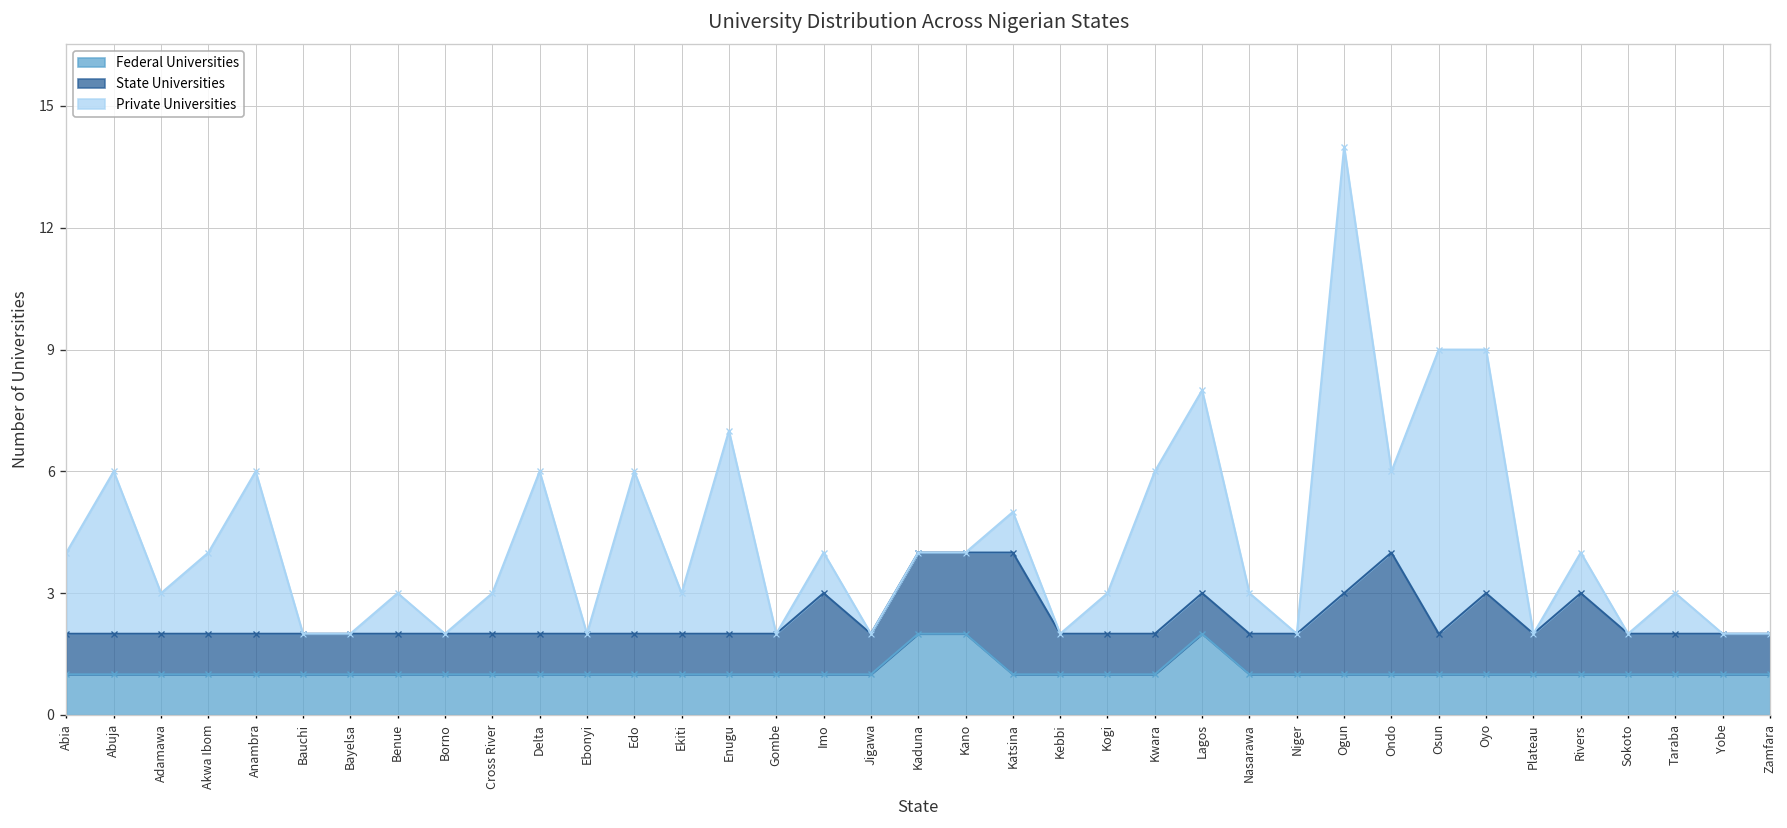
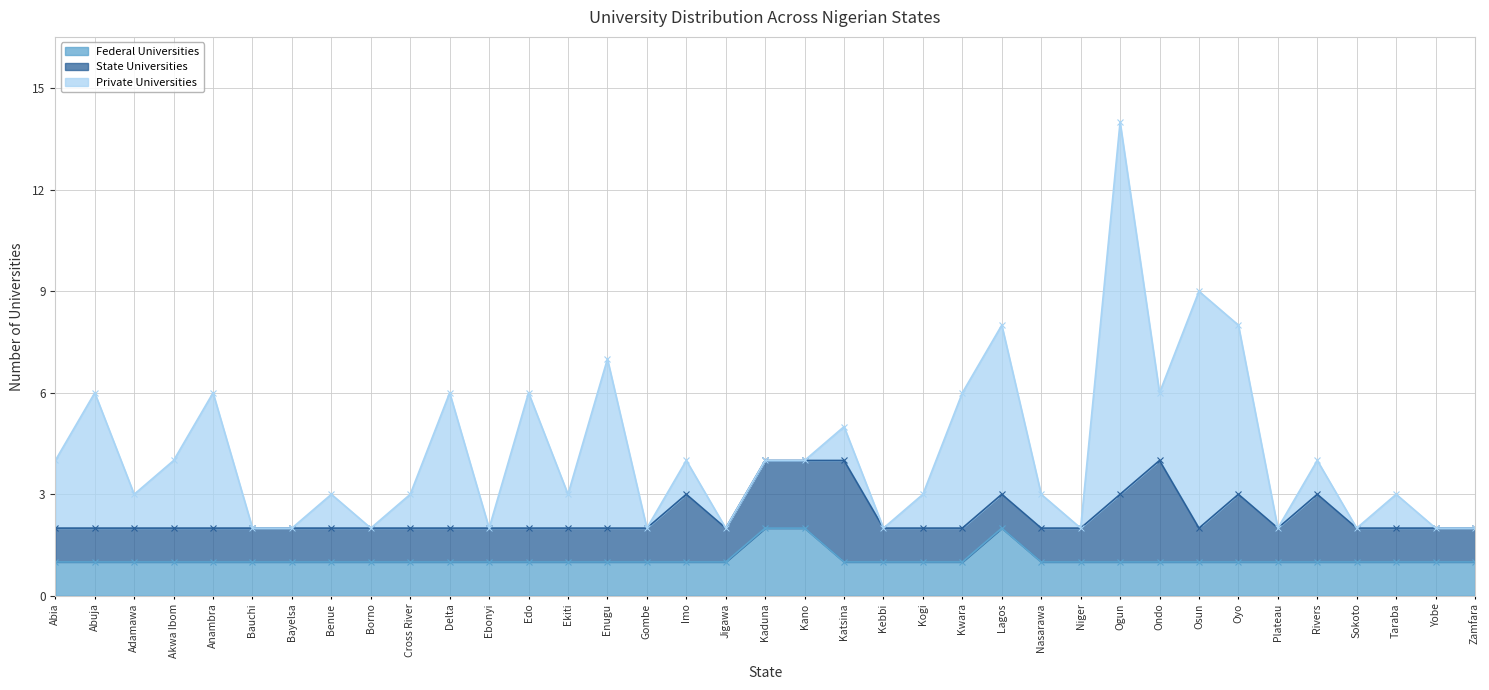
Private Universities, Oyo: 6 -> 5
